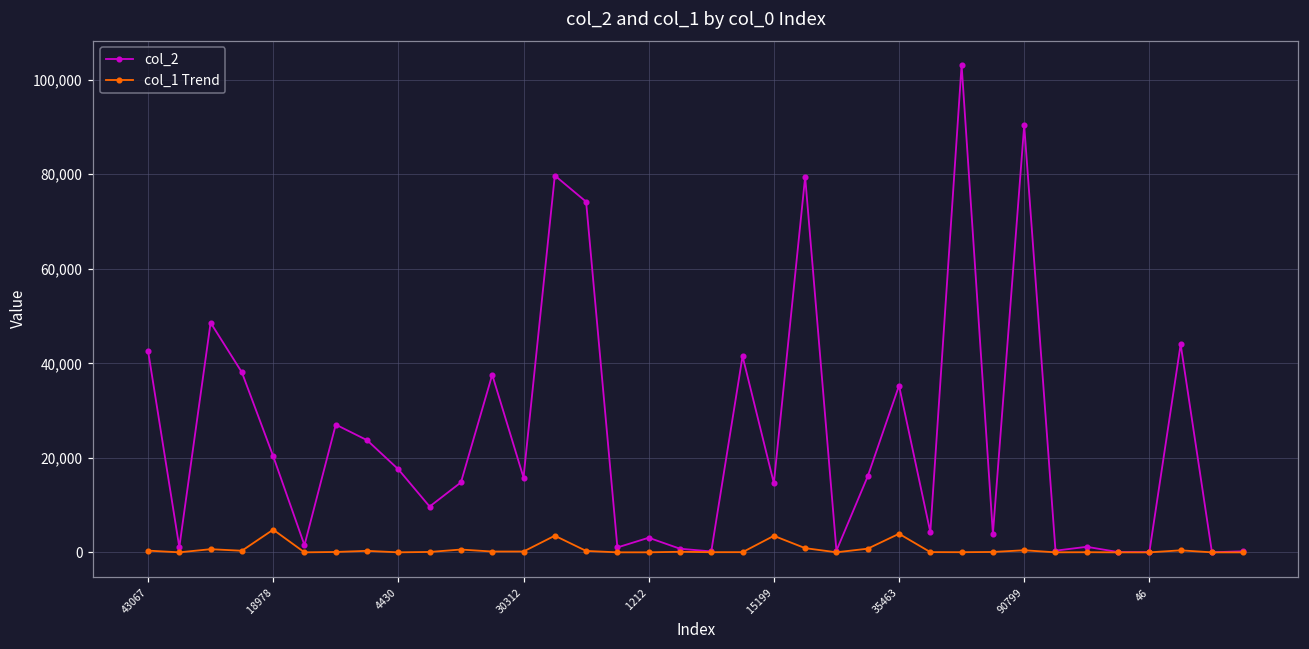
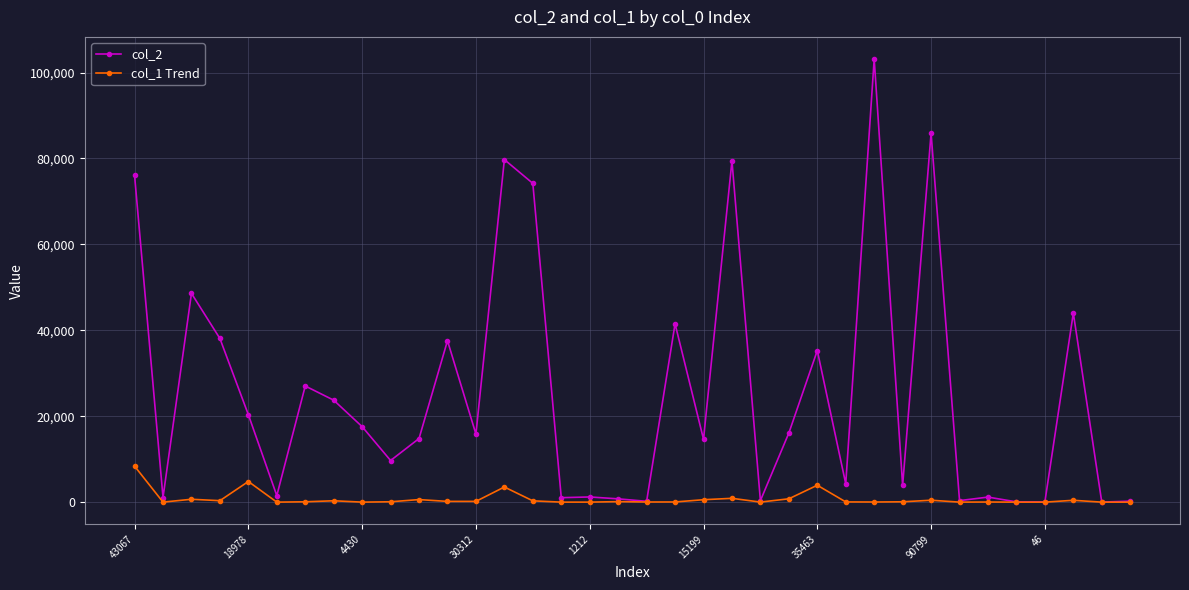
col_2, 43067: 43,000 -> 76,000
col_1 Trend, 43067: 0 -> 8,000
col_2, 1212: 3,000 -> 1,000
col_1 Trend, 15199: 3,000 -> 1,000
col_2, 90799: 90,000 -> 86,000
